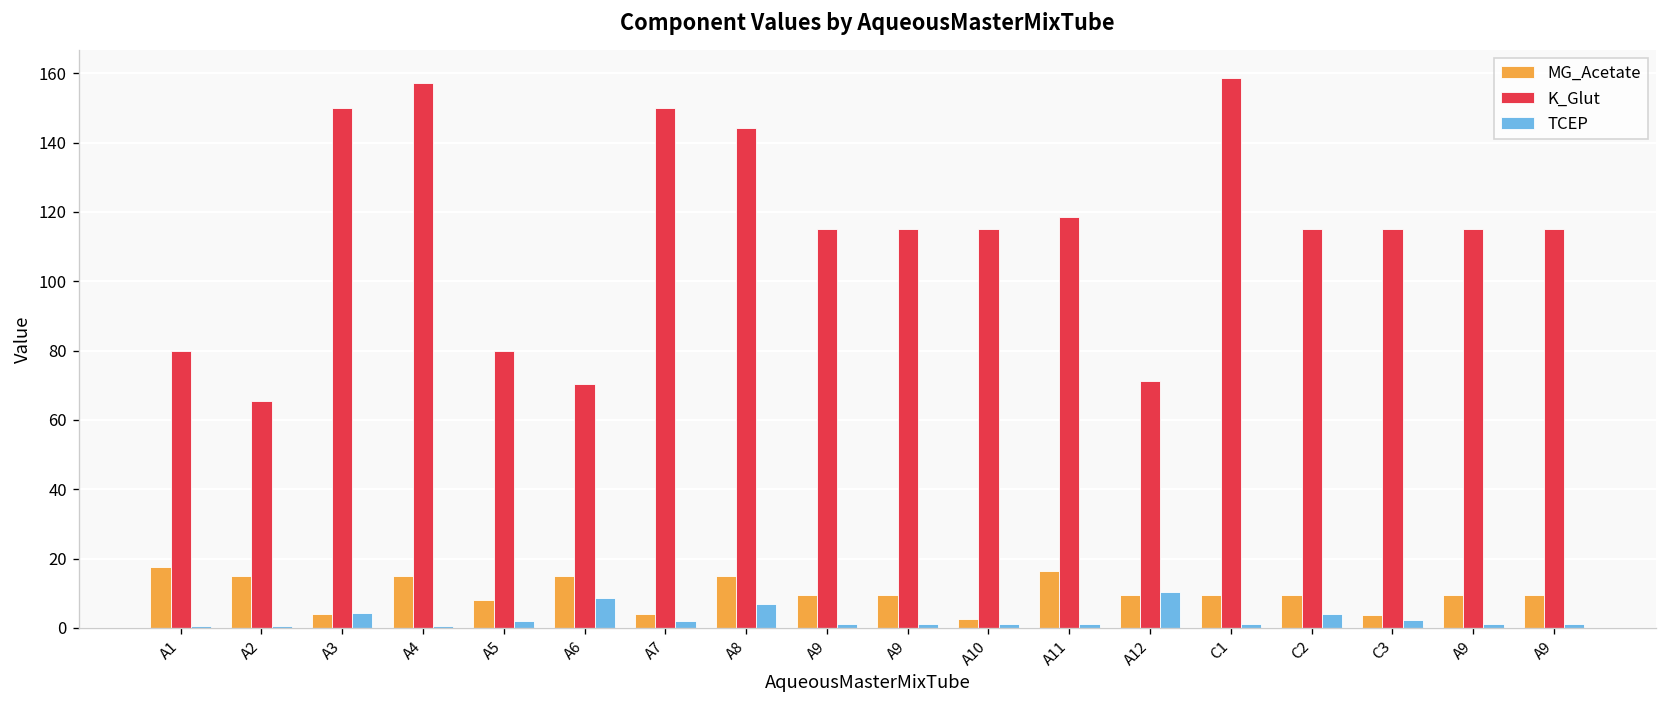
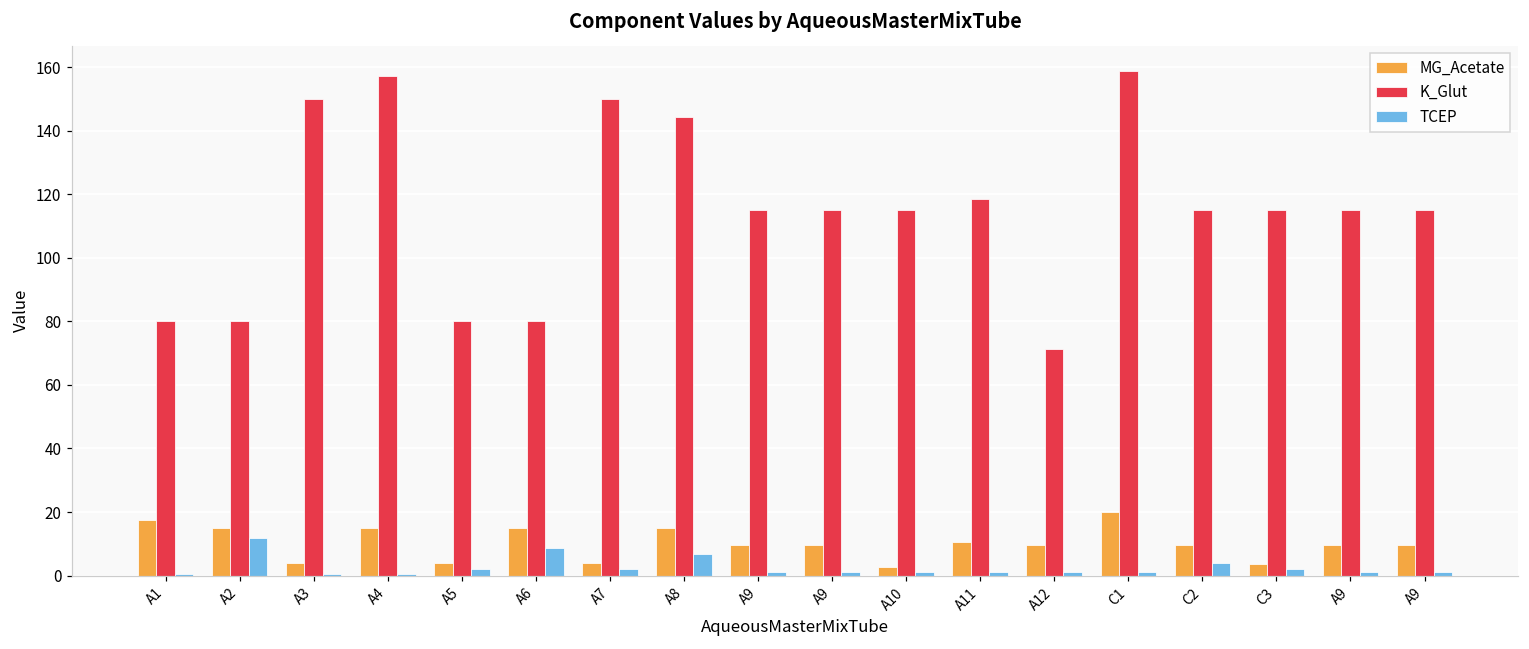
K_Glut, A2: 65 -> 80
TCEP, A2: 1 -> 12
TCEP, A3: 4 -> 1
MG_Acetate, A5: 8 -> 4
K_Glut, A6: 70 -> 80
MG_Acetate, A11: 16 -> 10
TCEP, A12: 10 -> 1
MG_Acetate, C1: 10 -> 20
